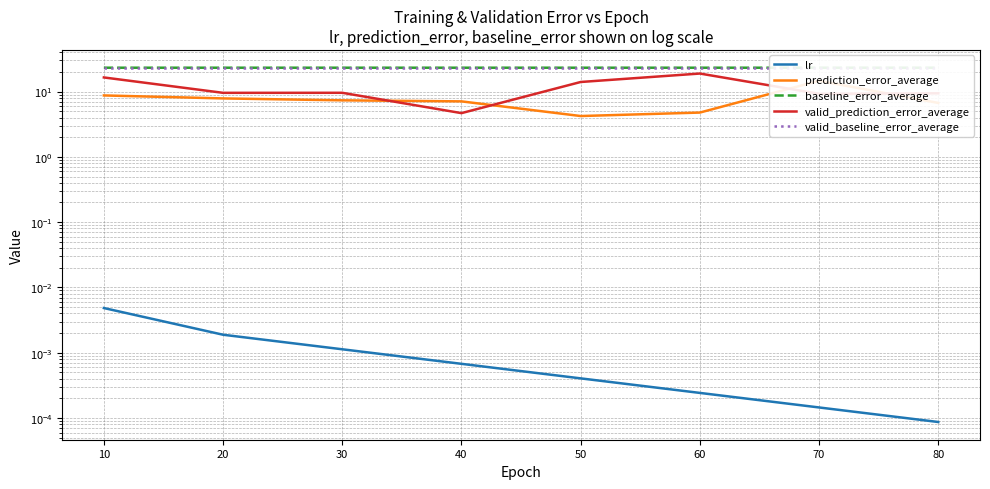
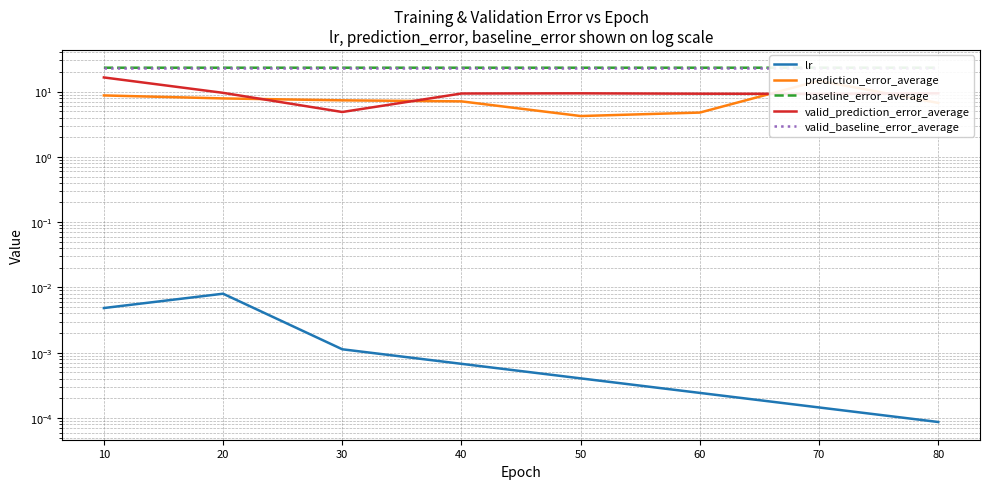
lr, 20: 0.0019 -> 0.008
valid_prediction_error_average, 30: 10 -> 5
valid_prediction_error_average, 40: 5 -> 9
valid_prediction_error_average, 50: 14 -> 9
valid_prediction_error_average, 60: 19 -> 9
